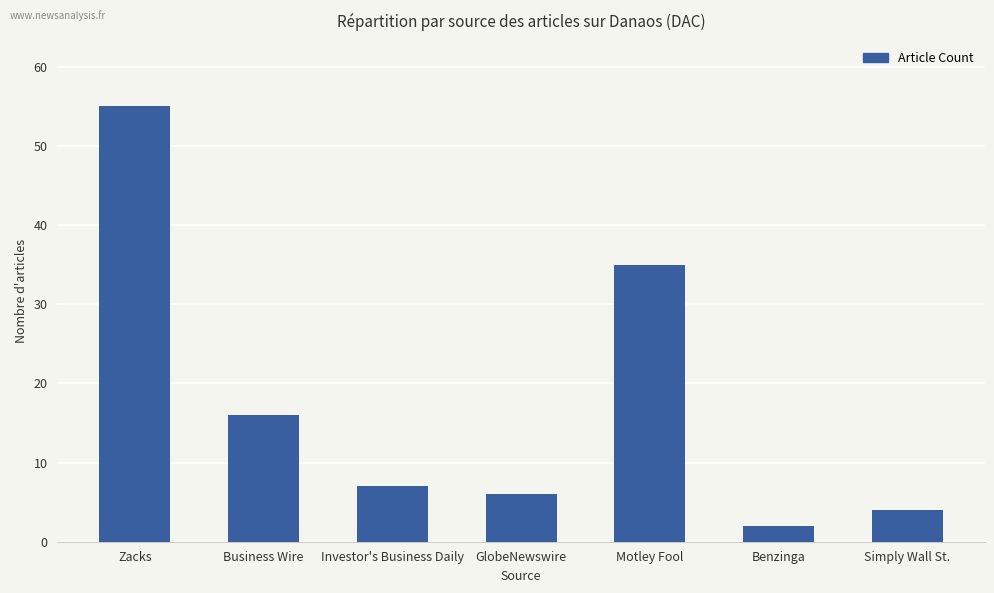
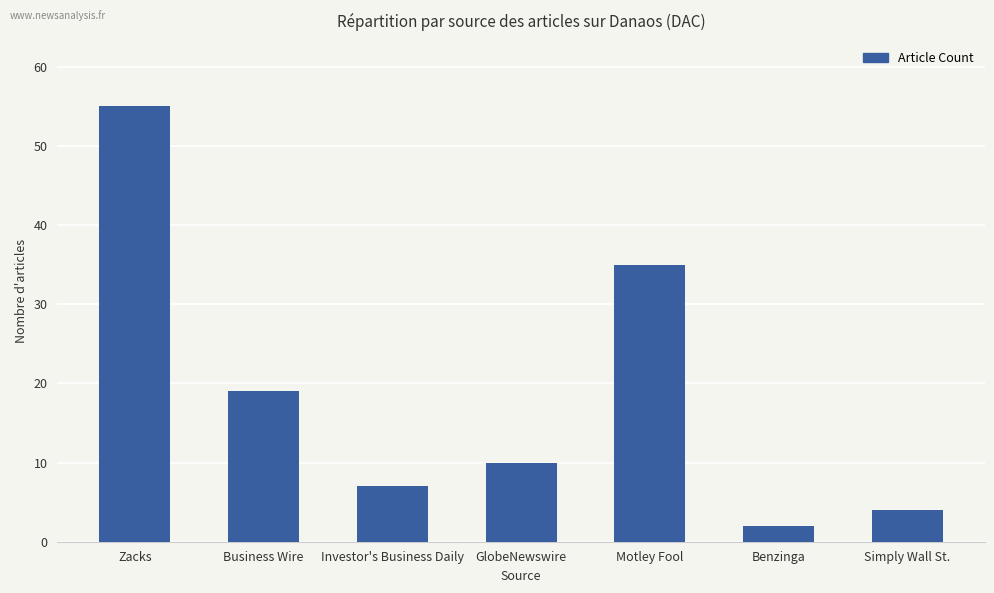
Business Wire: 16 -> 19
GlobeNewswire: 6 -> 10
